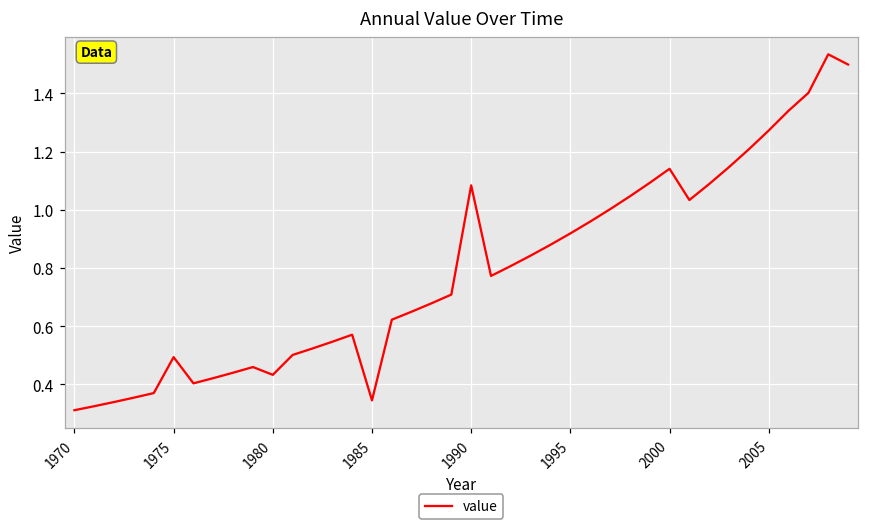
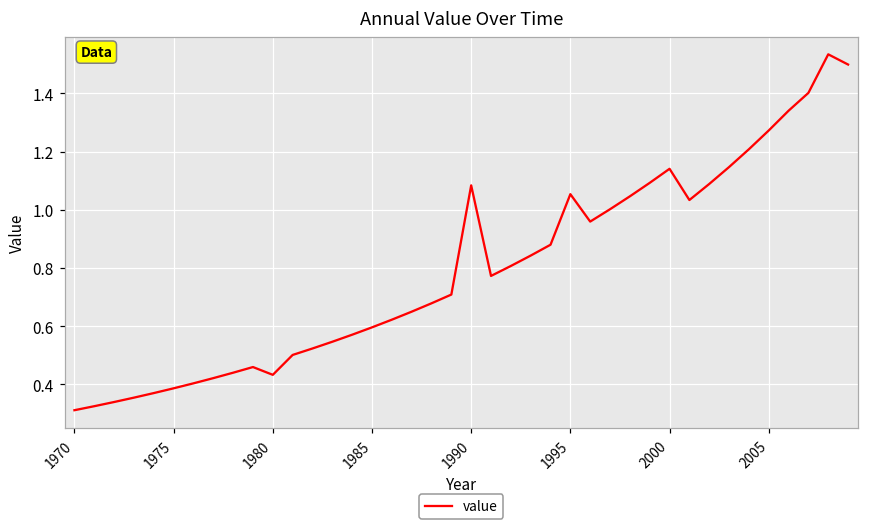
1975: 0.49 -> 0.39
1985: 0.35 -> 0.60
1995: 0.92 -> 1.05
